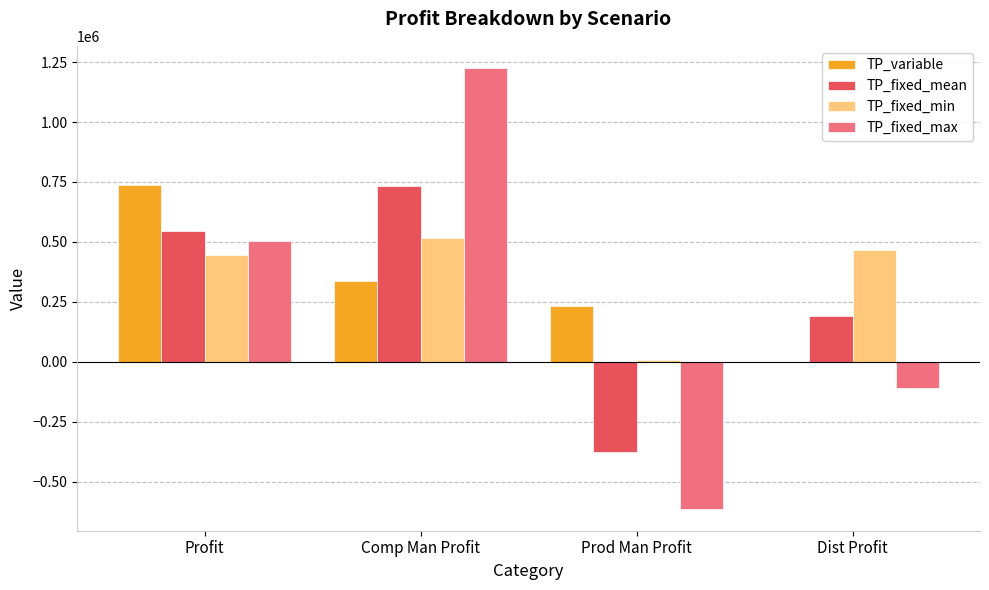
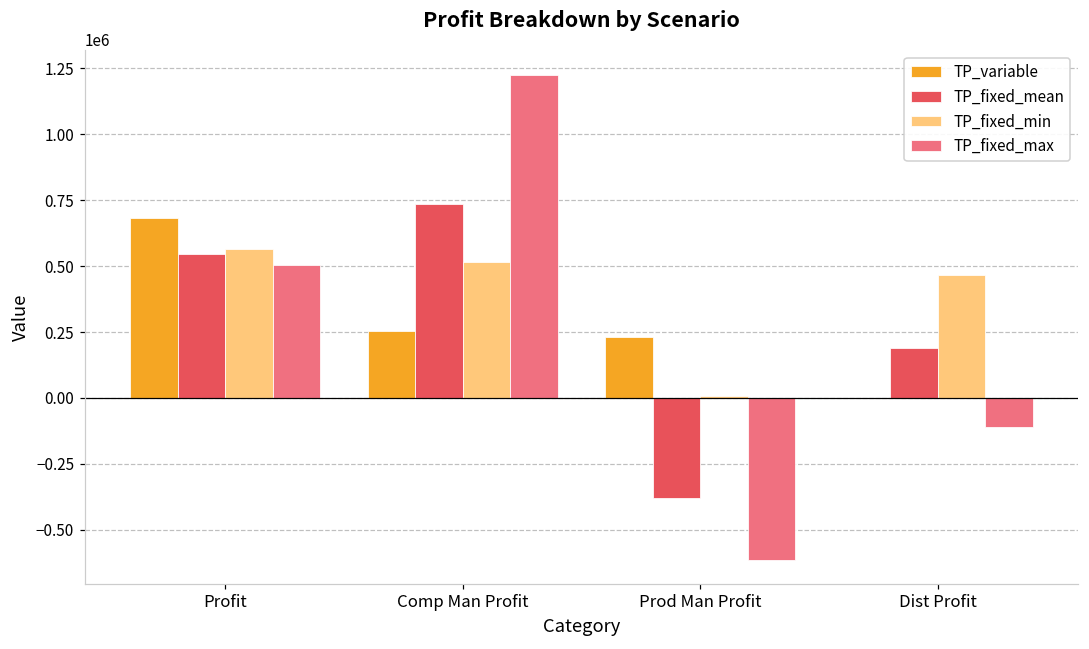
TP_variable, Profit: 740000 -> 680000
TP_fixed_min, Profit: 450000 -> 560000
TP_variable, Comp Man Profit: 340000 -> 250000
